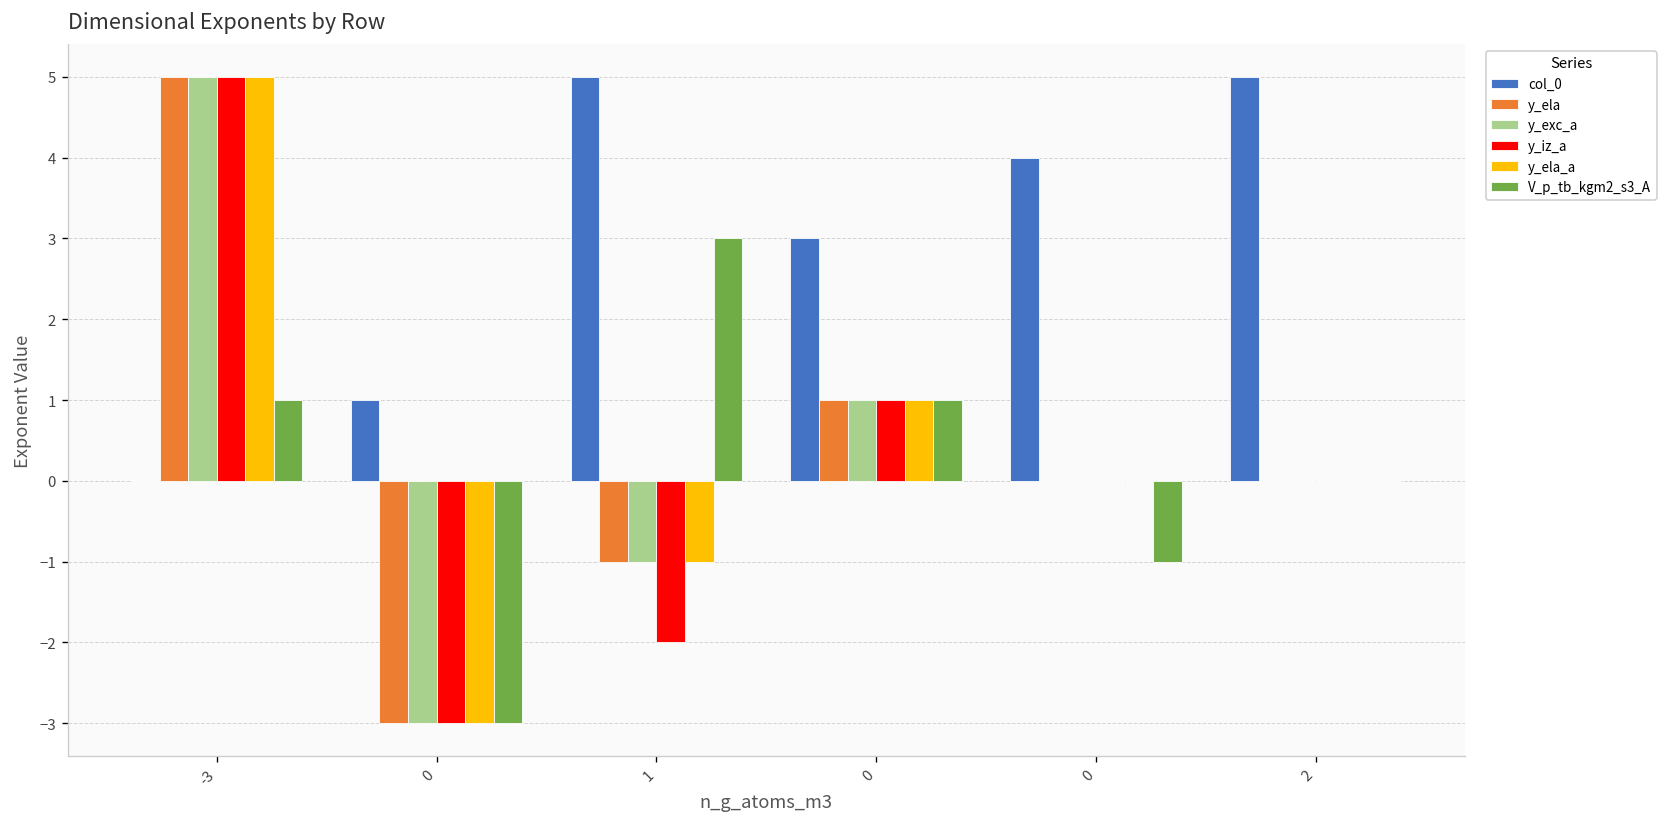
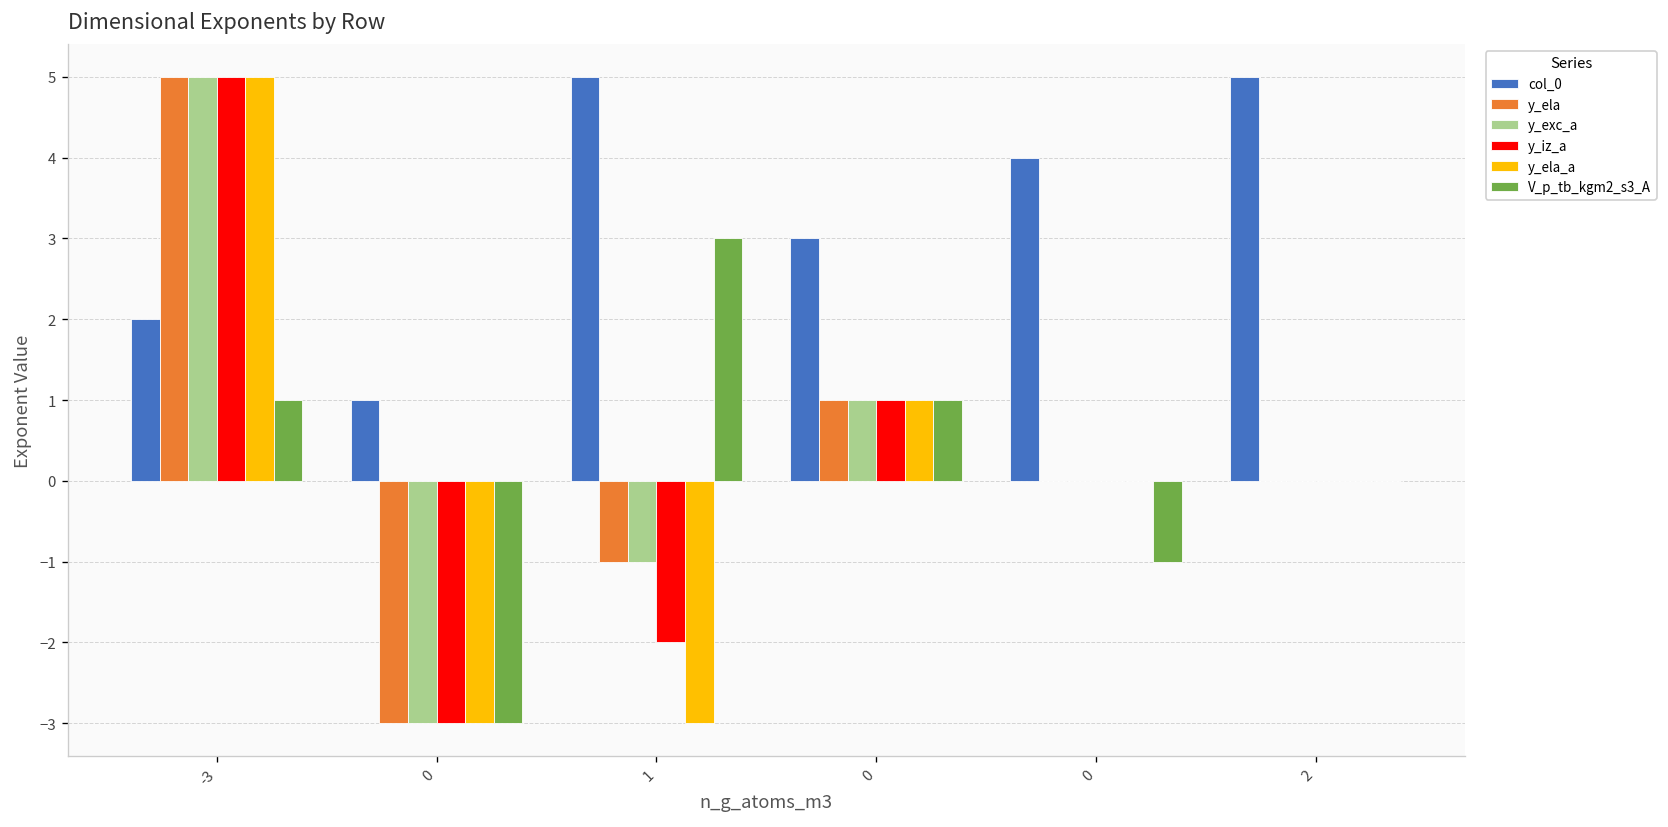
col_0, -3: 0 -> 2
y_ela_a, 1: -1 -> -3
